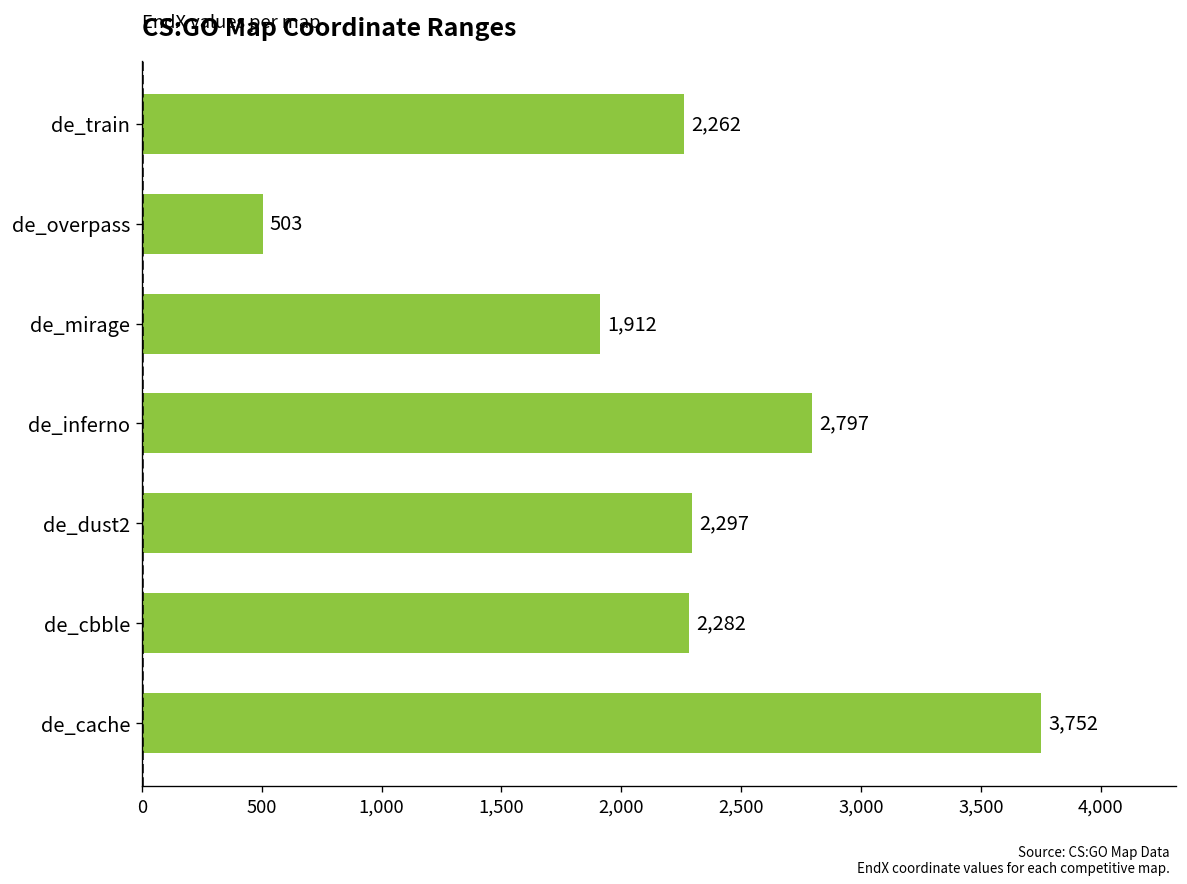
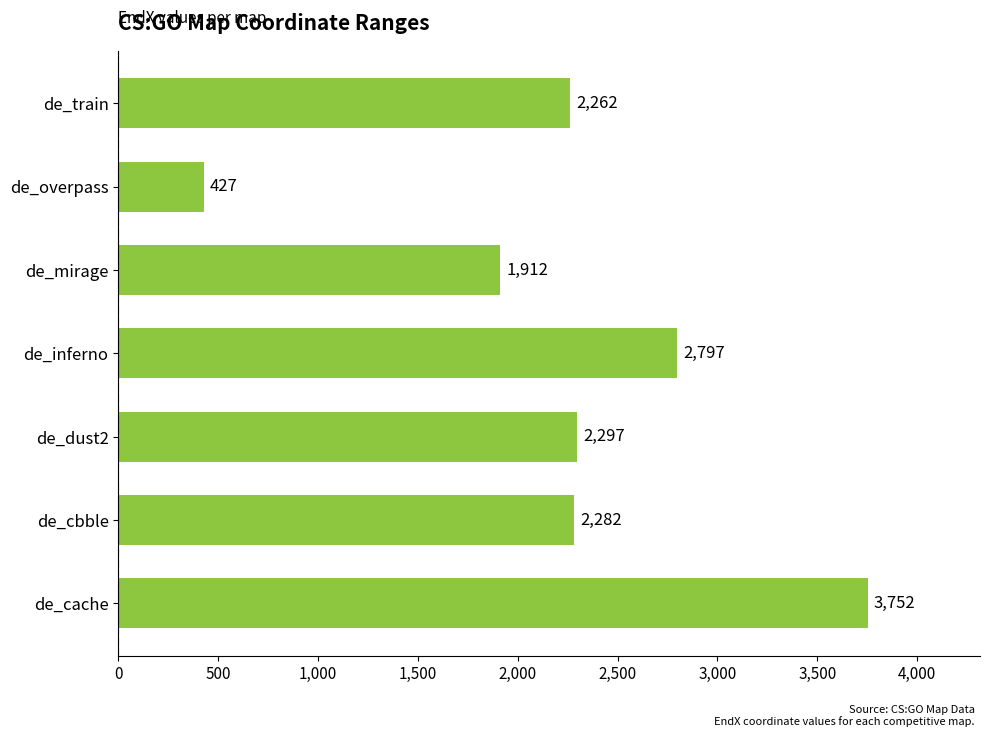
de_overpass: 503 -> 427
